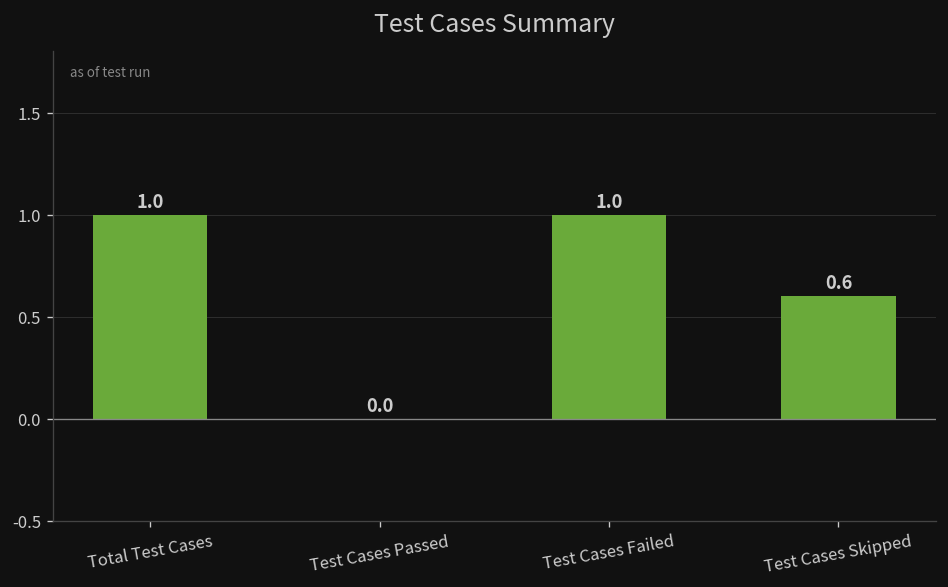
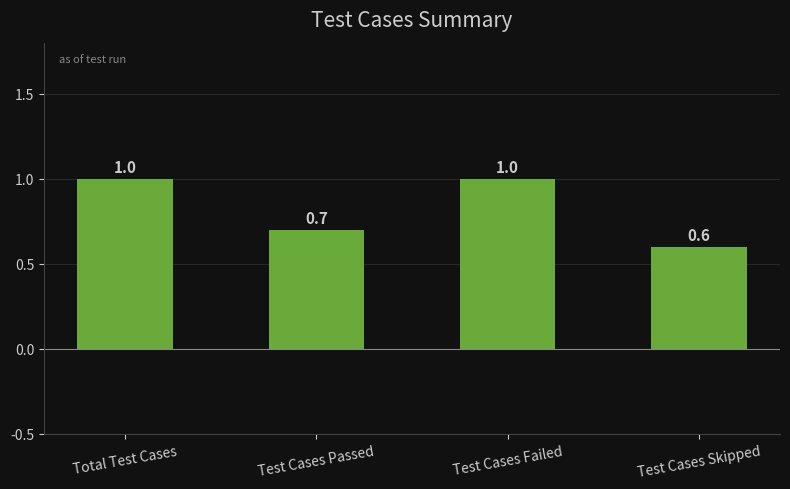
Test Cases Passed: 0.0 -> 0.7
